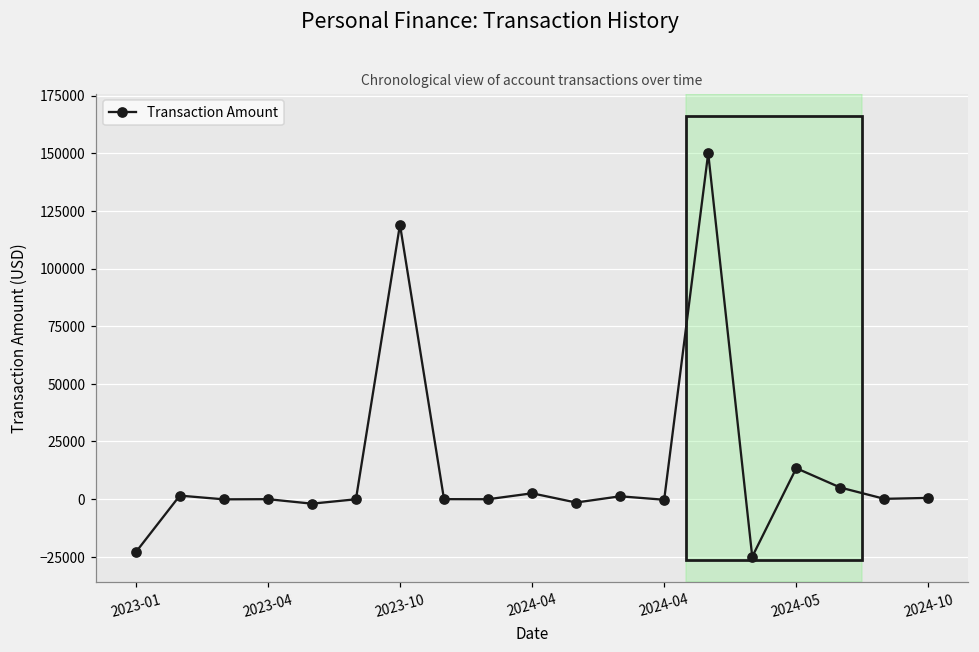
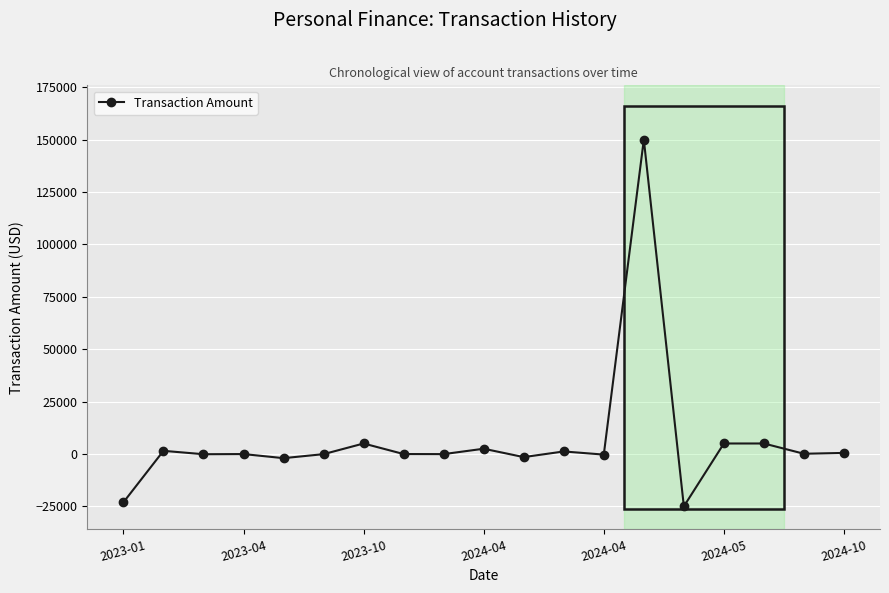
2023-10: 119000 -> 5000
2024-05: 13000 -> 5000
